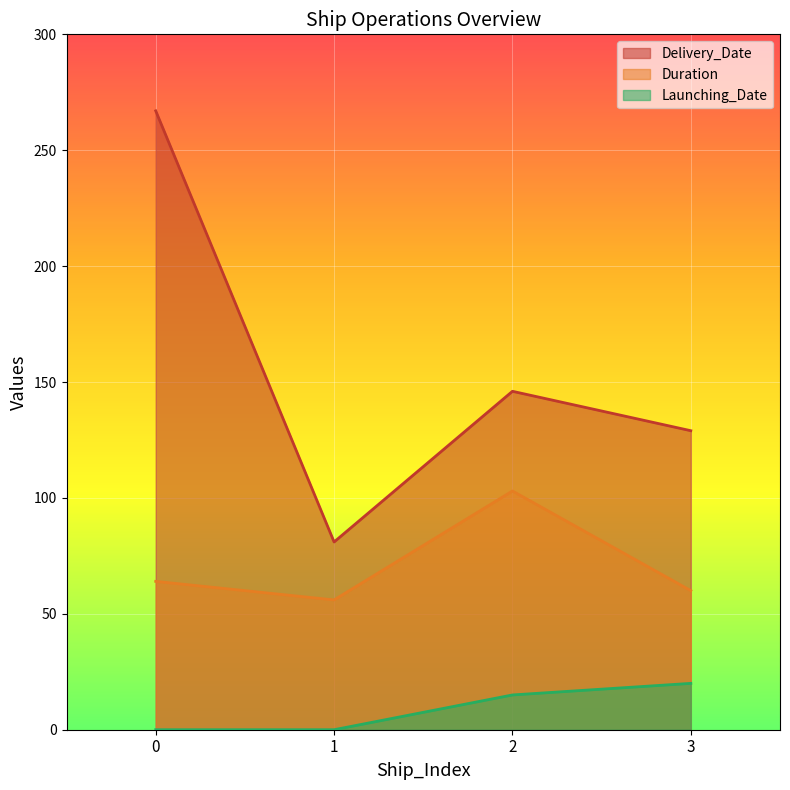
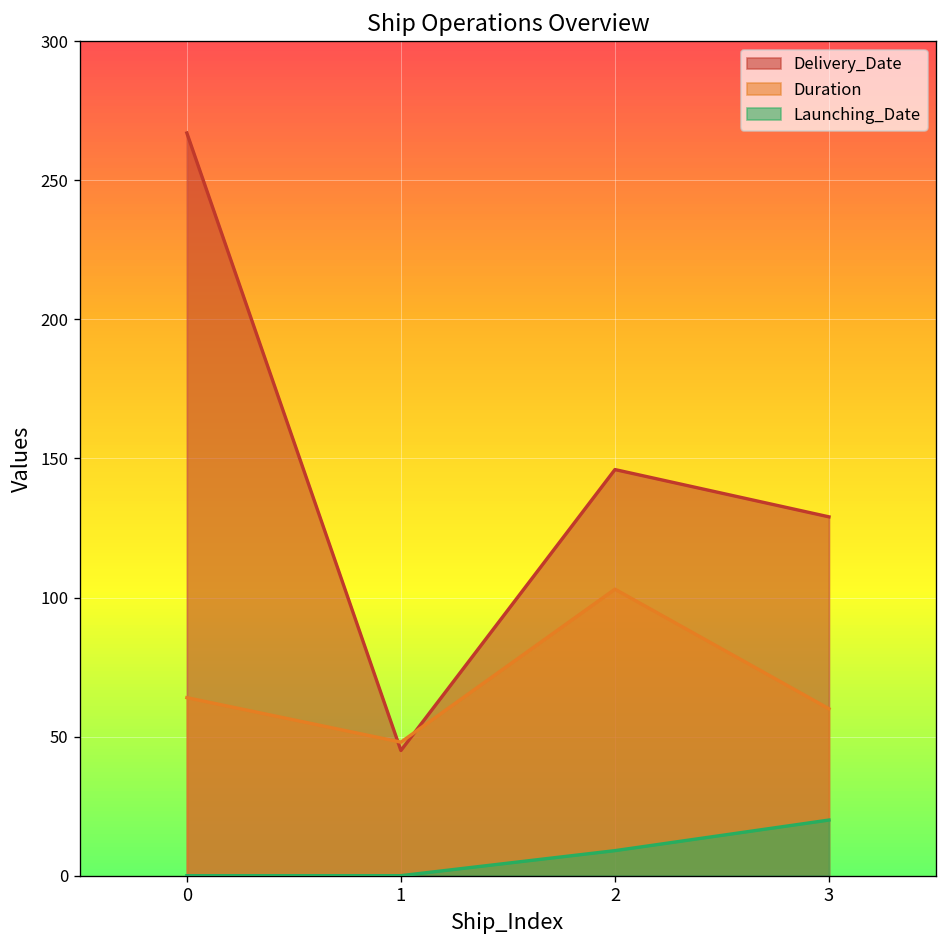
Delivery_Date, 1: 81 -> 45
Duration, 1: 56 -> 48
Launching_Date, 2: 15 -> 9
